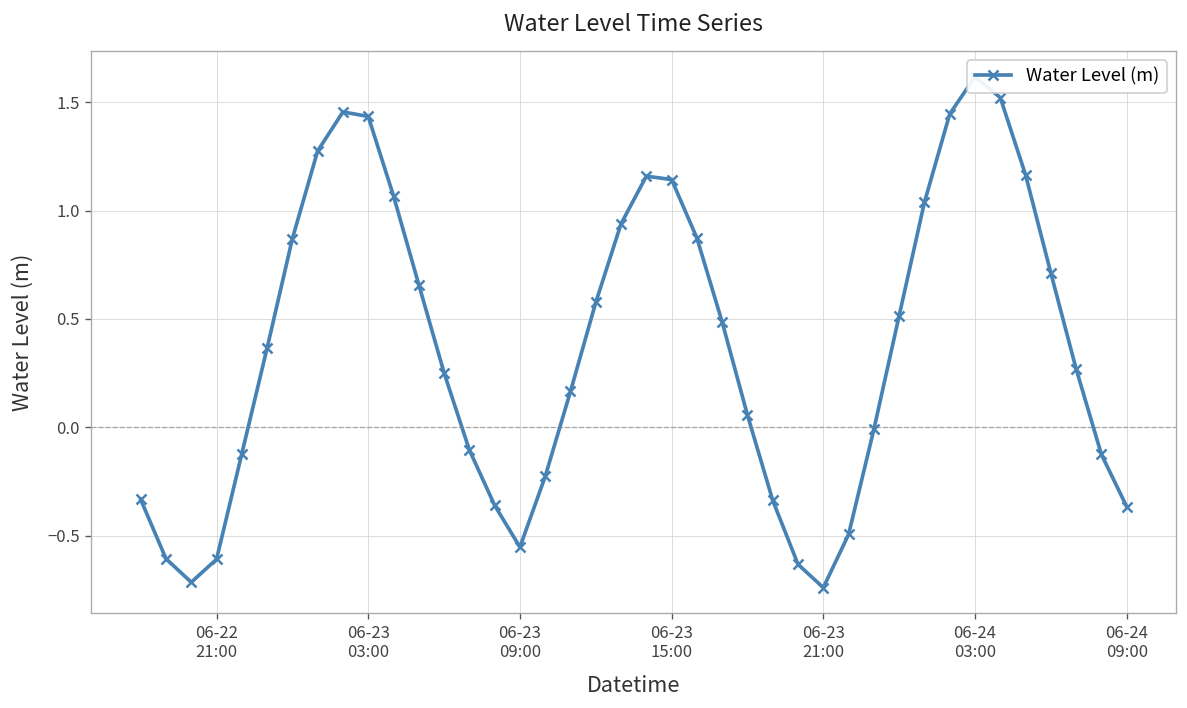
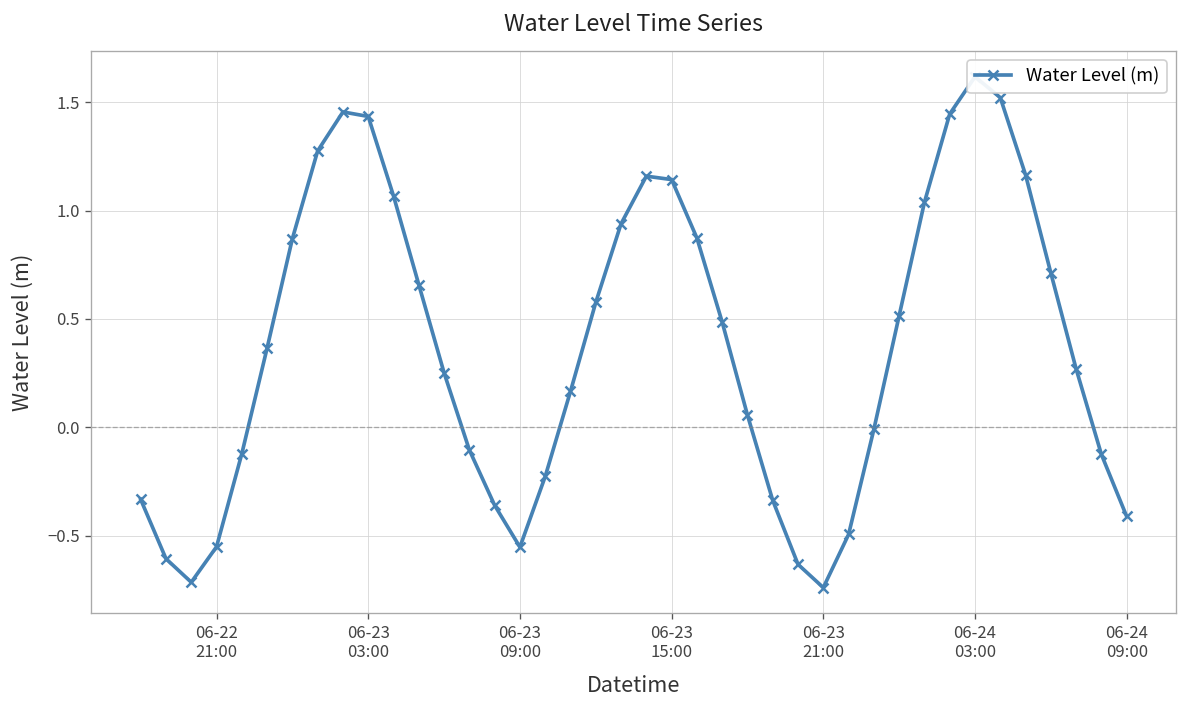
06-22 21:00: -0.61 -> -0.55
06-24 09:00: -0.37 -> -0.41
